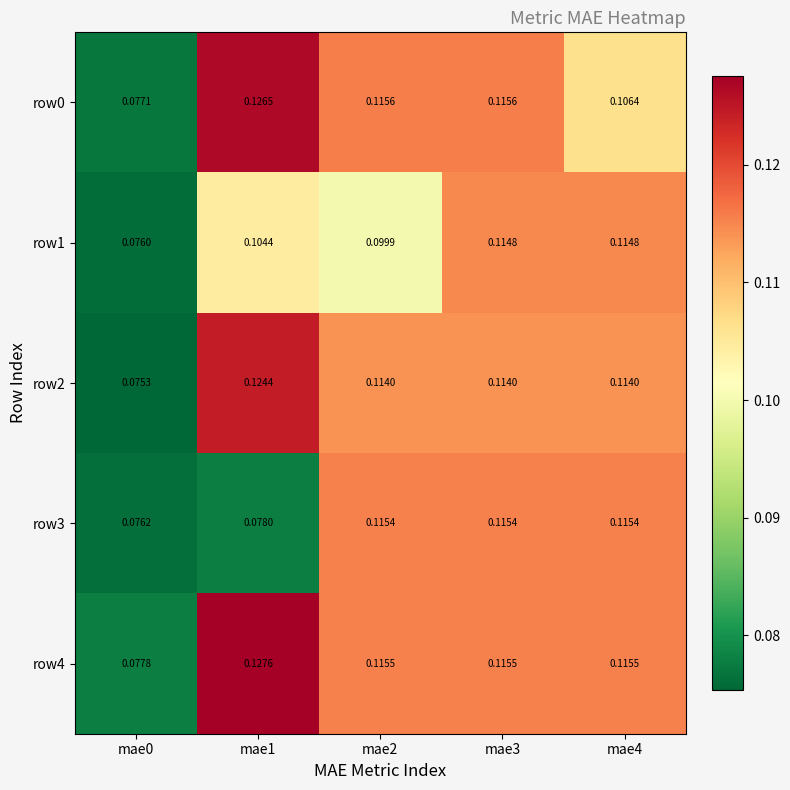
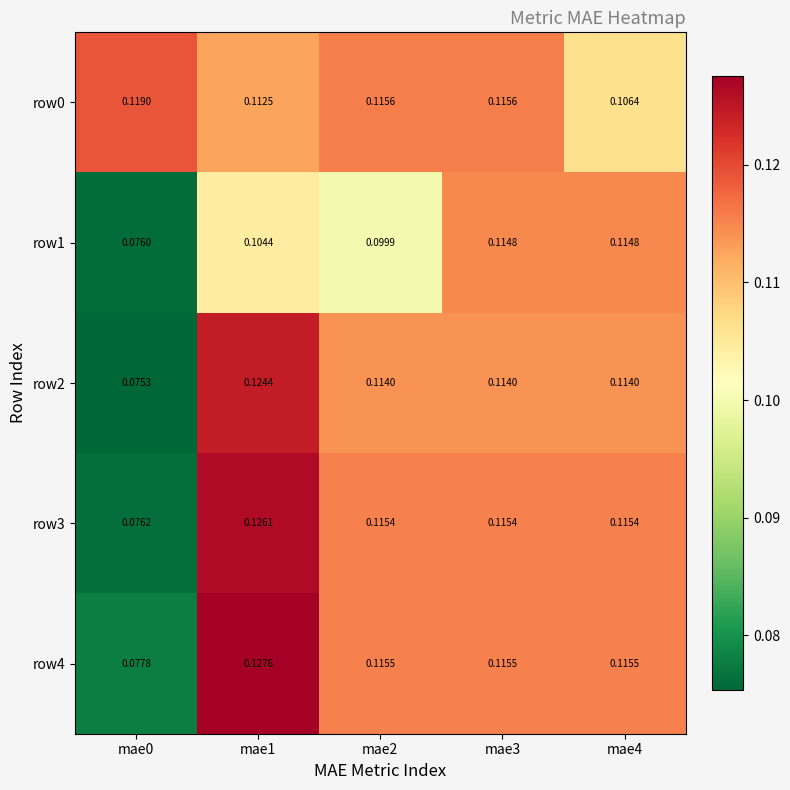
row0, mae0: 0.0771 -> 0.1190
row0, mae1: 0.1265 -> 0.1125
row3, mae1: 0.0780 -> 0.1261
